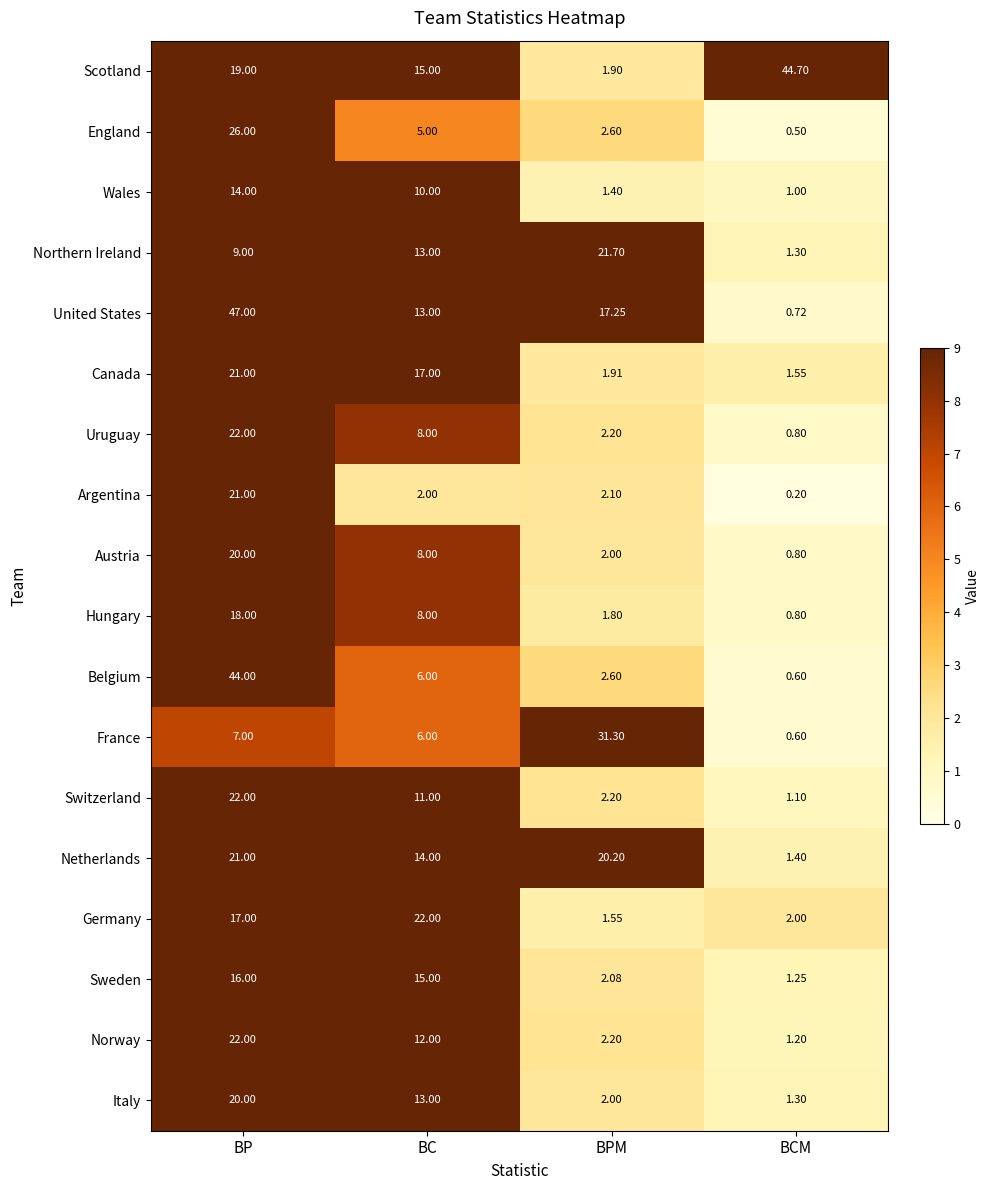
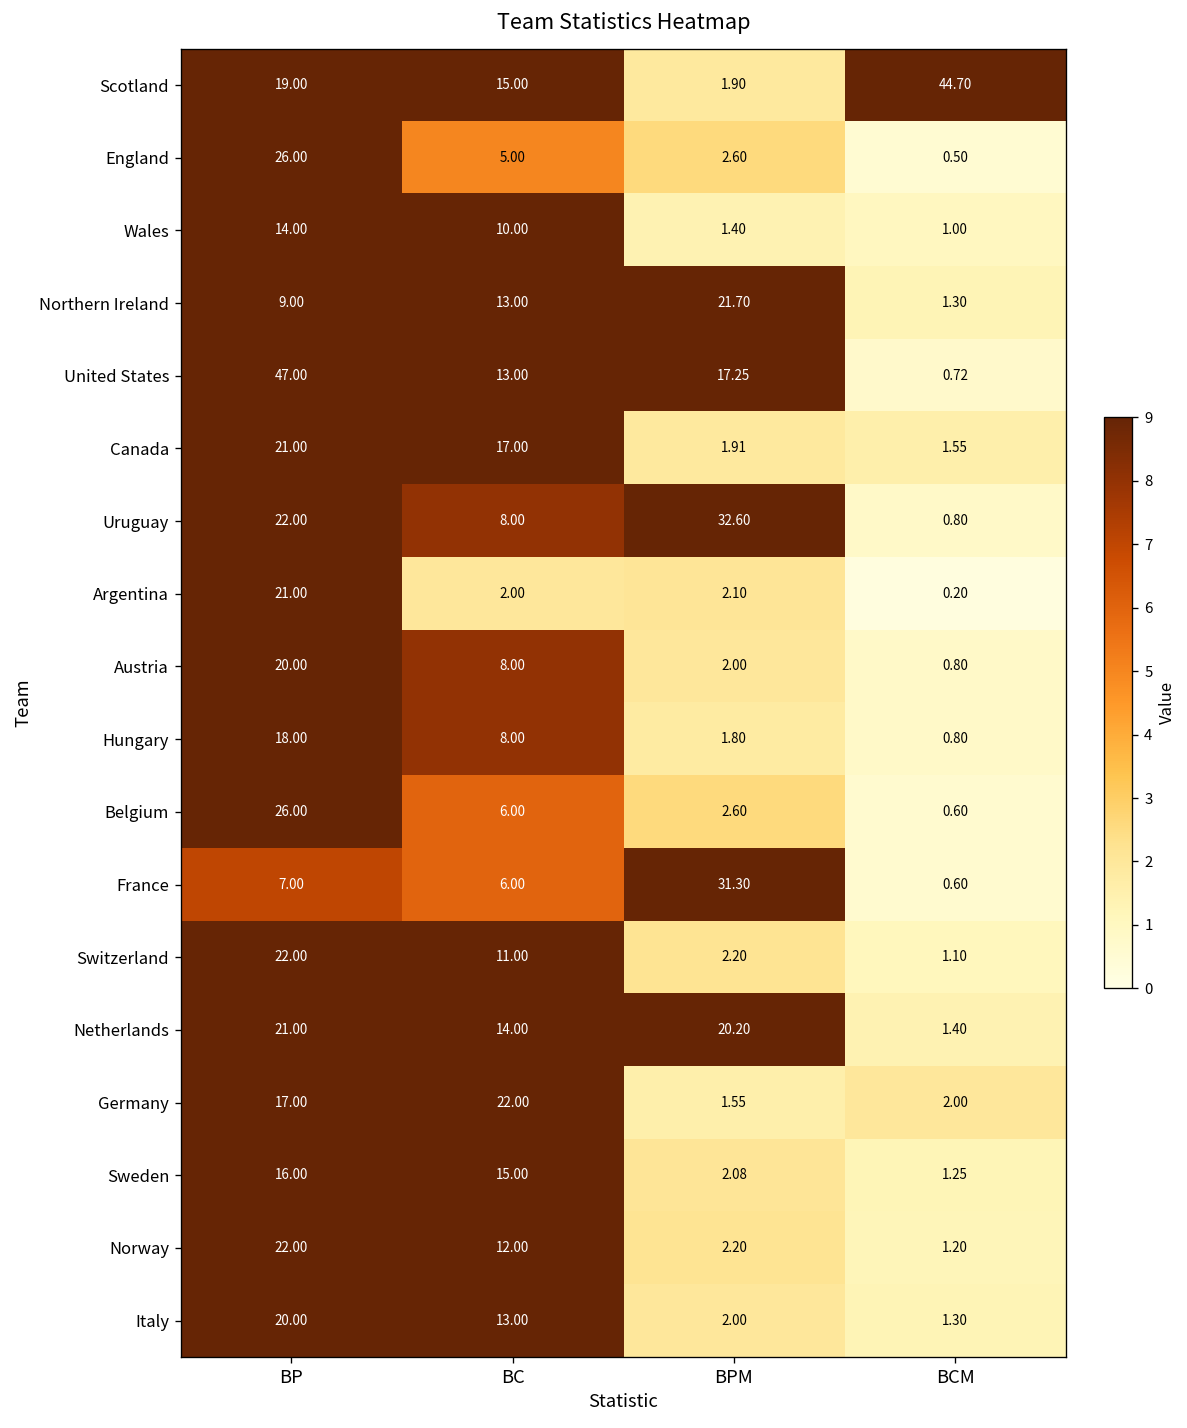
Uruguay, BPM: 2.20 -> 32.60
Belgium, BP: 44.00 -> 26.00
